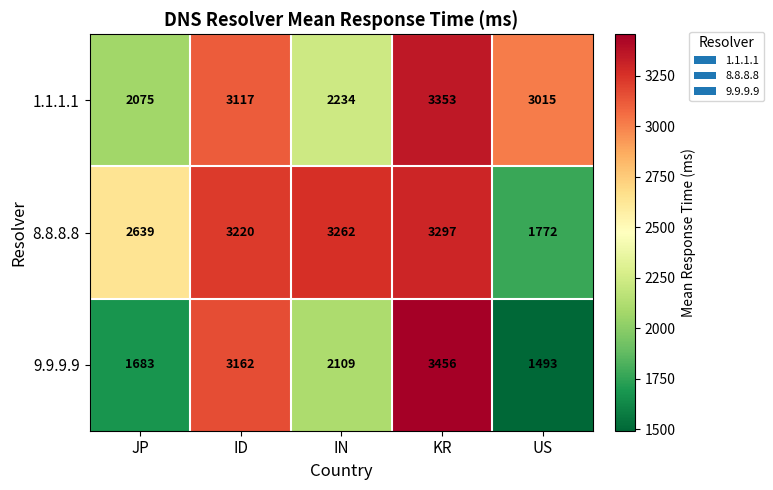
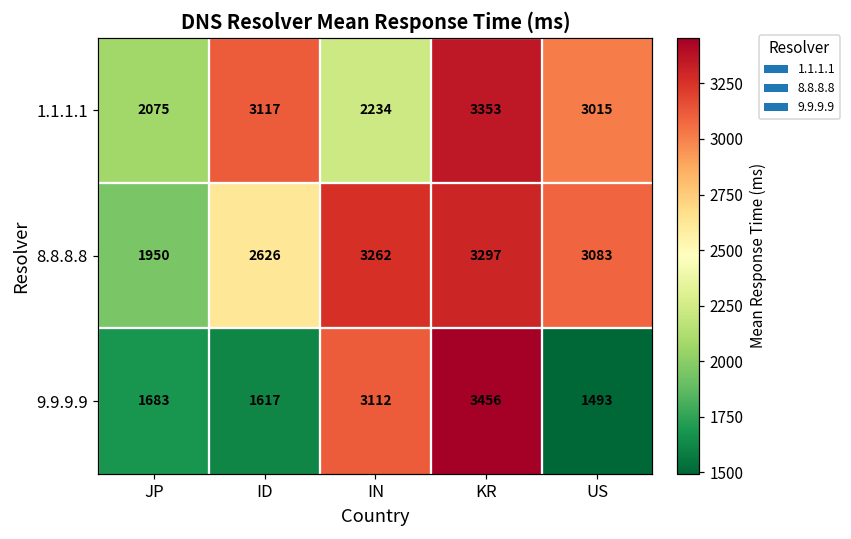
8.8.8.8, JP: 2639 -> 1950
8.8.8.8, ID: 3220 -> 2626
8.8.8.8, US: 1772 -> 3083
9.9.9.9, ID: 3162 -> 1617
9.9.9.9, IN: 2109 -> 3112
